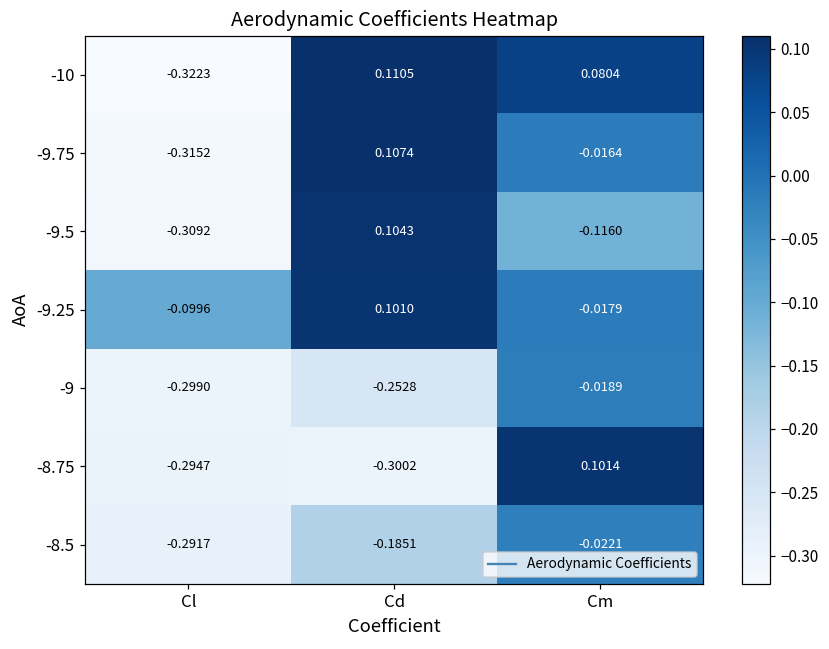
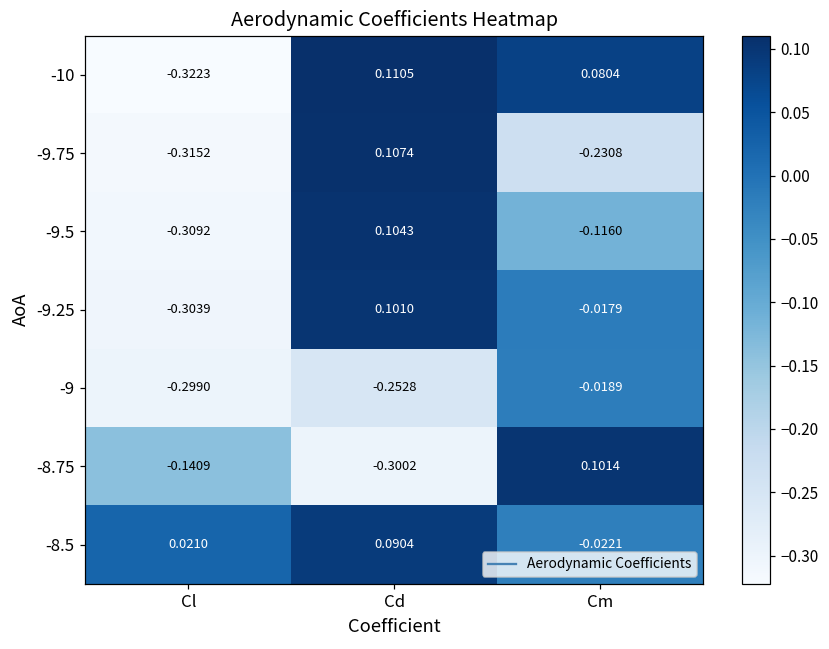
-9.75, Cm: -0.0164 -> -0.2308
-9.25, Cl: -0.0996 -> -0.3039
-8.75, Cl: -0.2947 -> -0.1409
-8.5, Cl: -0.2917 -> 0.0210
-8.5, Cd: -0.1851 -> 0.0904
